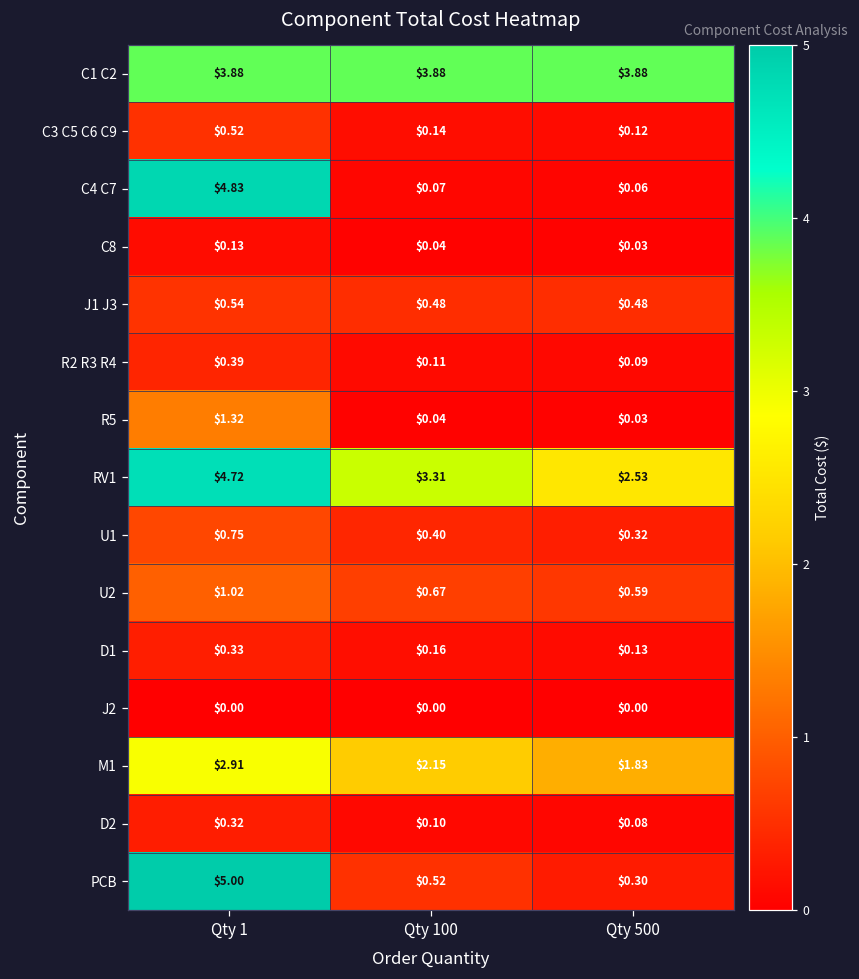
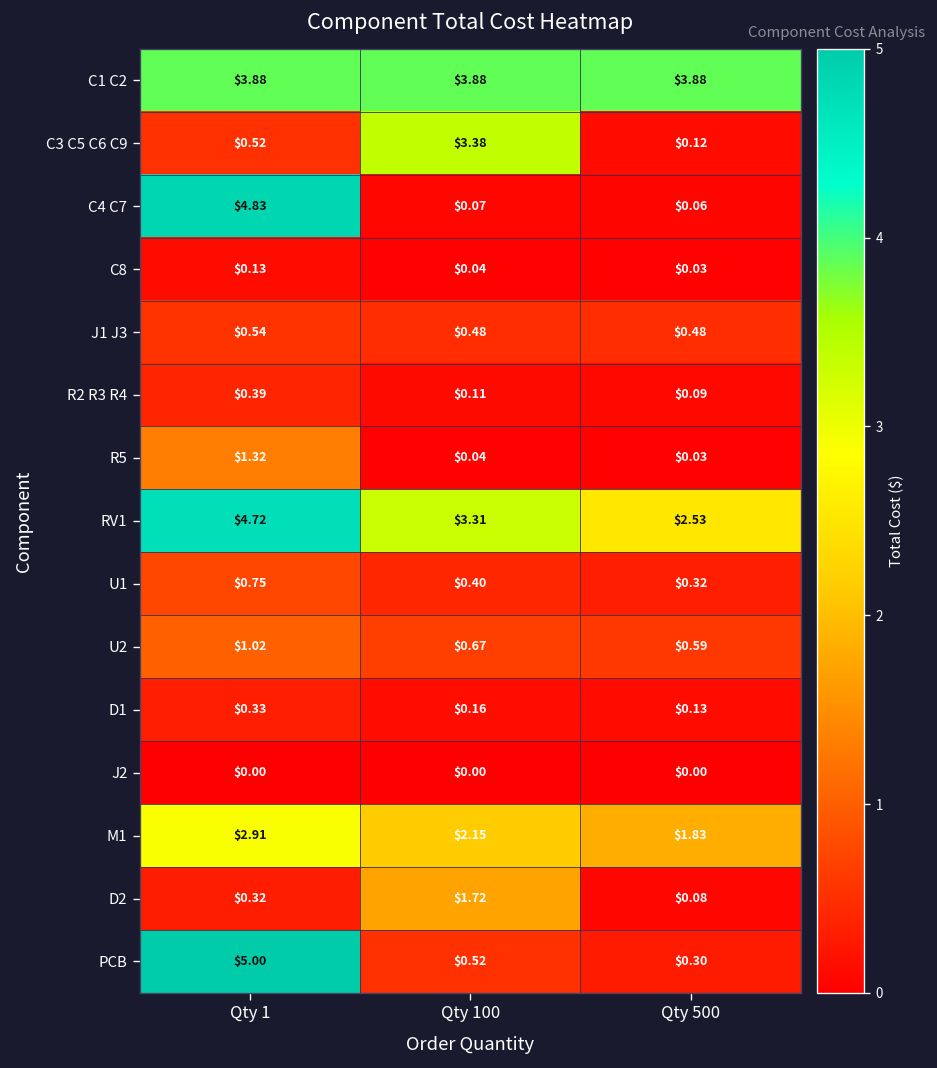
C3 C5 C6 C9, Qty 100: $0.14 -> $3.38
D2, Qty 100: $0.10 -> $1.72
